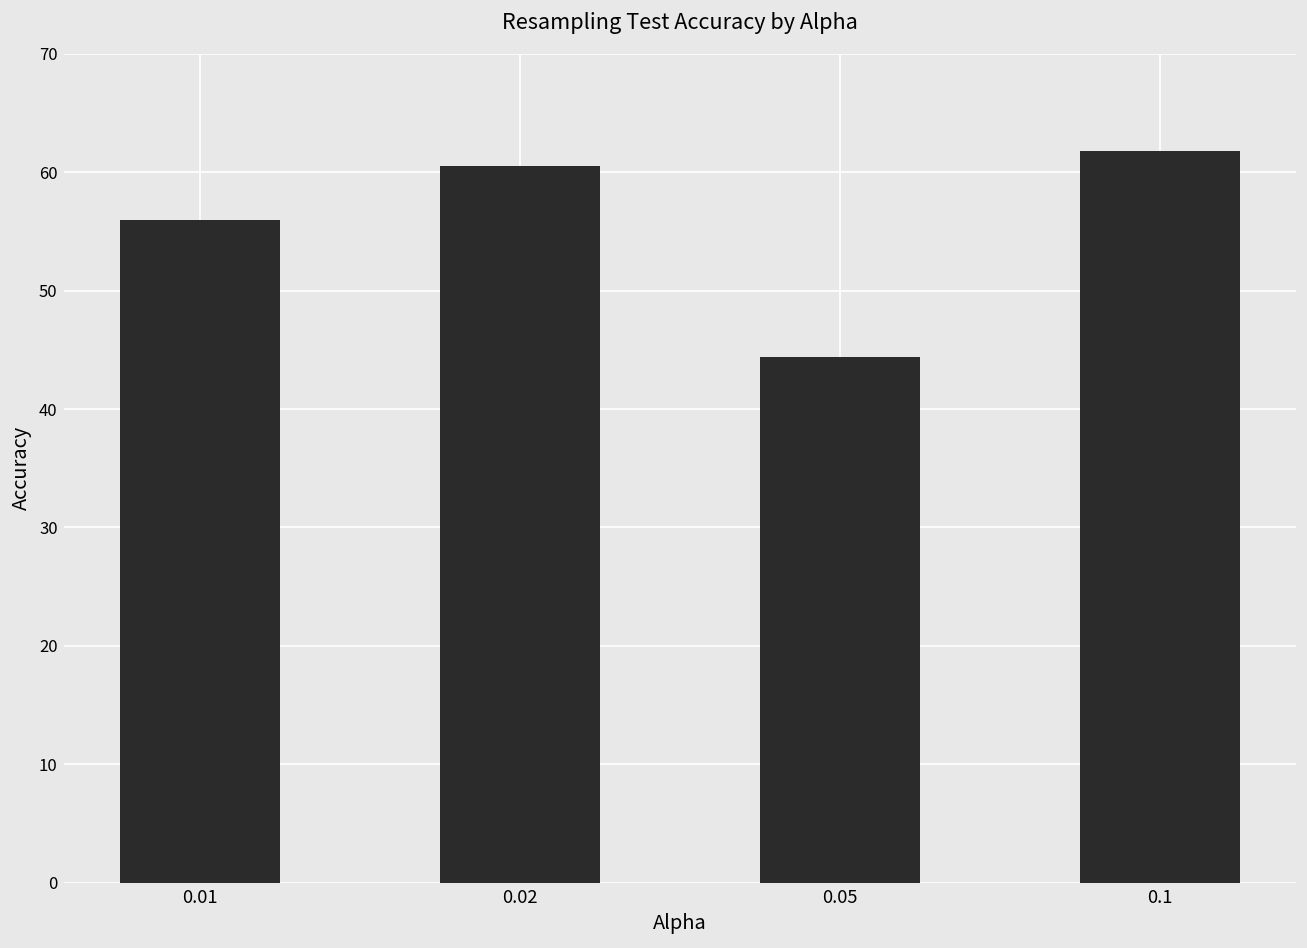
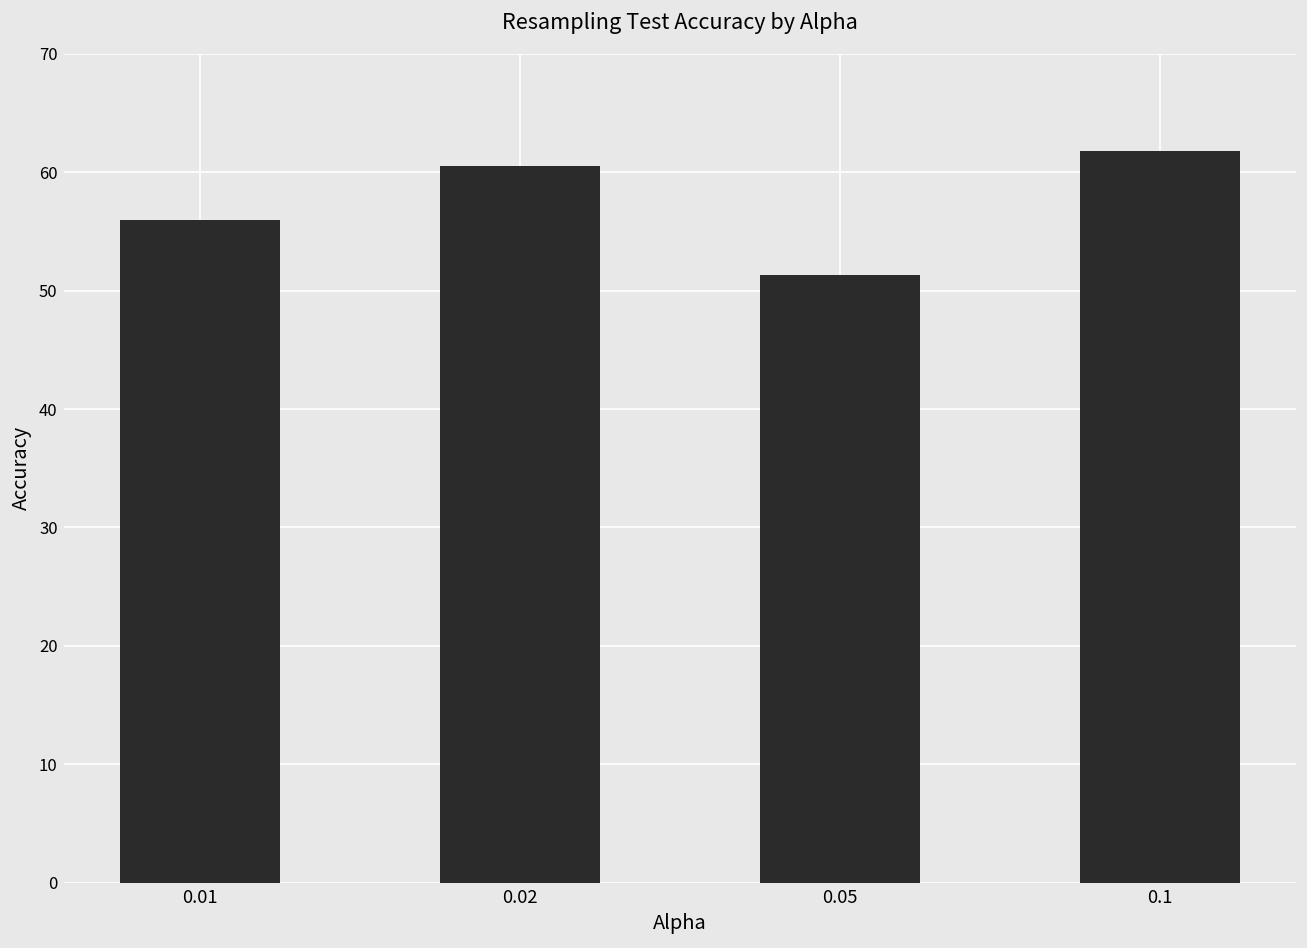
0.05: 44 -> 51
